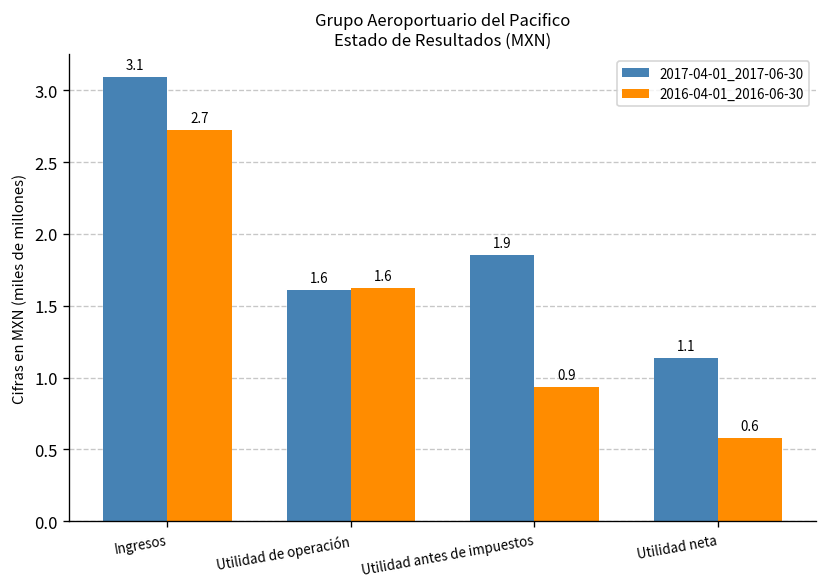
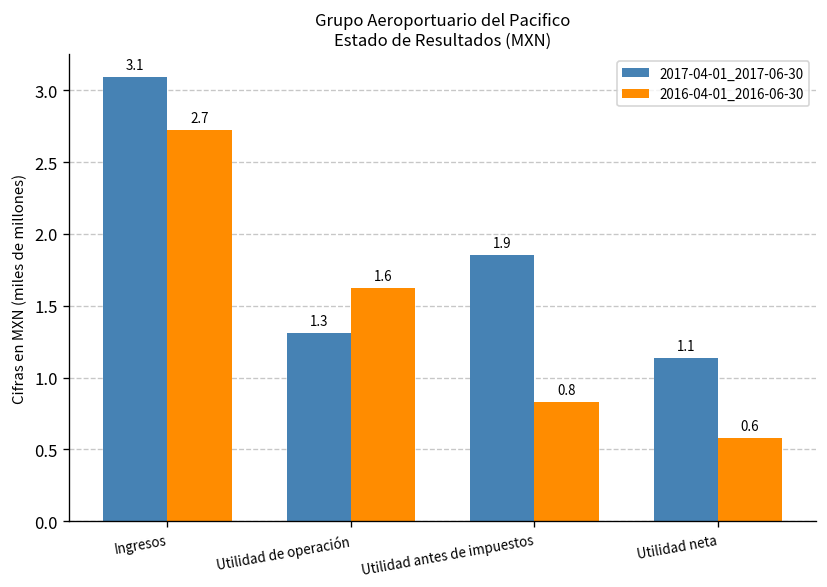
2017-04-01_2017-06-30, Utilidad de operación: 1.6 -> 1.3
2016-04-01_2016-06-30, Utilidad antes de impuestos: 0.9 -> 0.8
